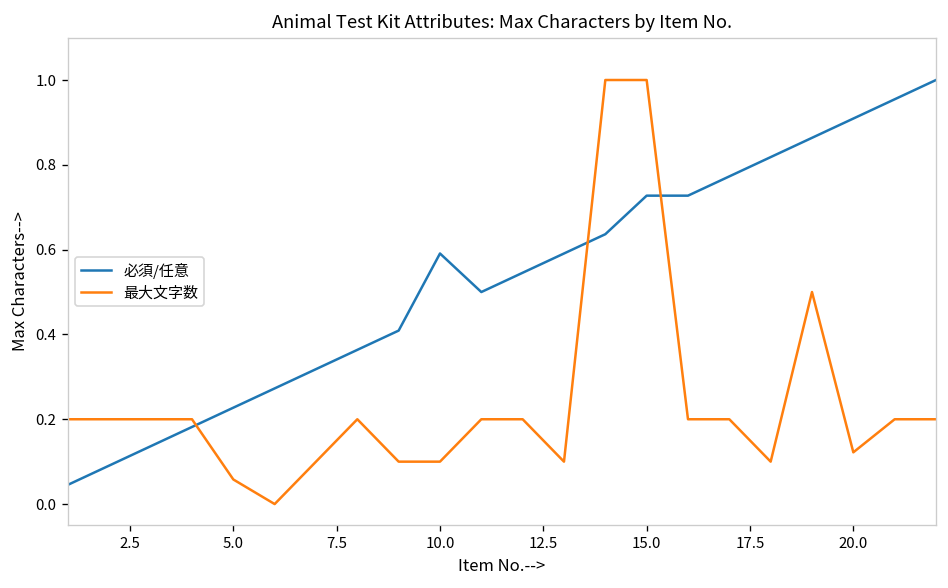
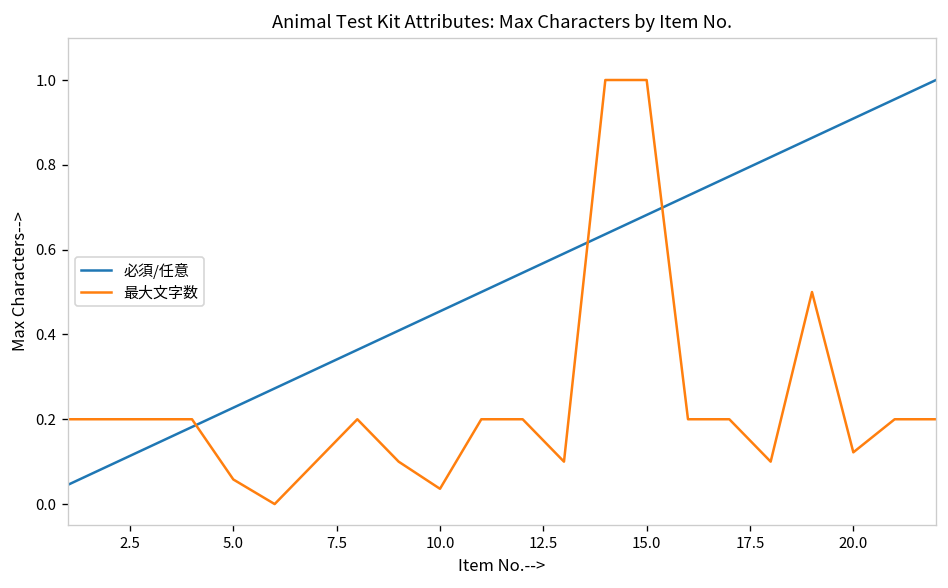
必須/任意, 10.0: 0.59 -> 0.45
最大文字数, 10.0: 0.10 -> 0.04
必須/任意, 15.0: 0.73 -> 0.68
